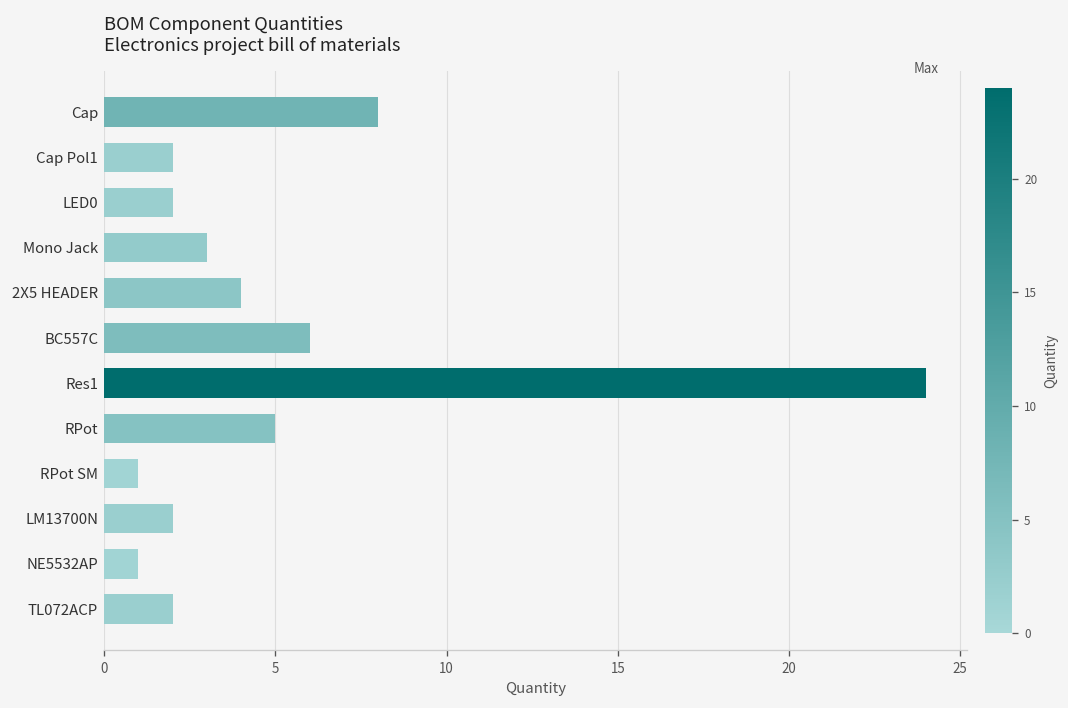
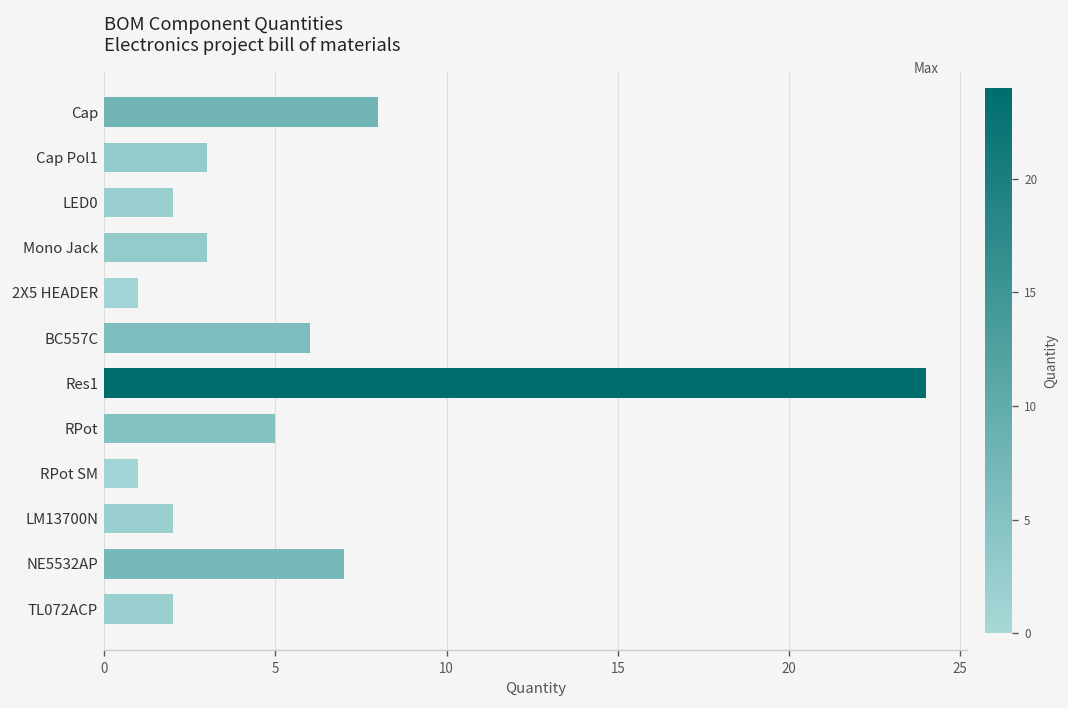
Cap Pol1: 2 -> 3
2X5 HEADER: 4 -> 1
NE5532AP: 1 -> 7
